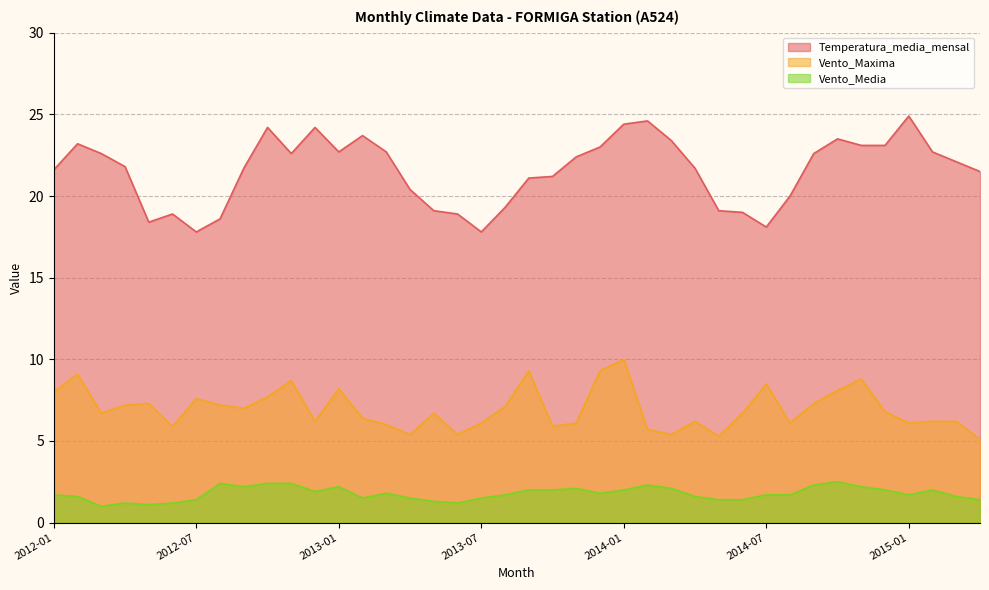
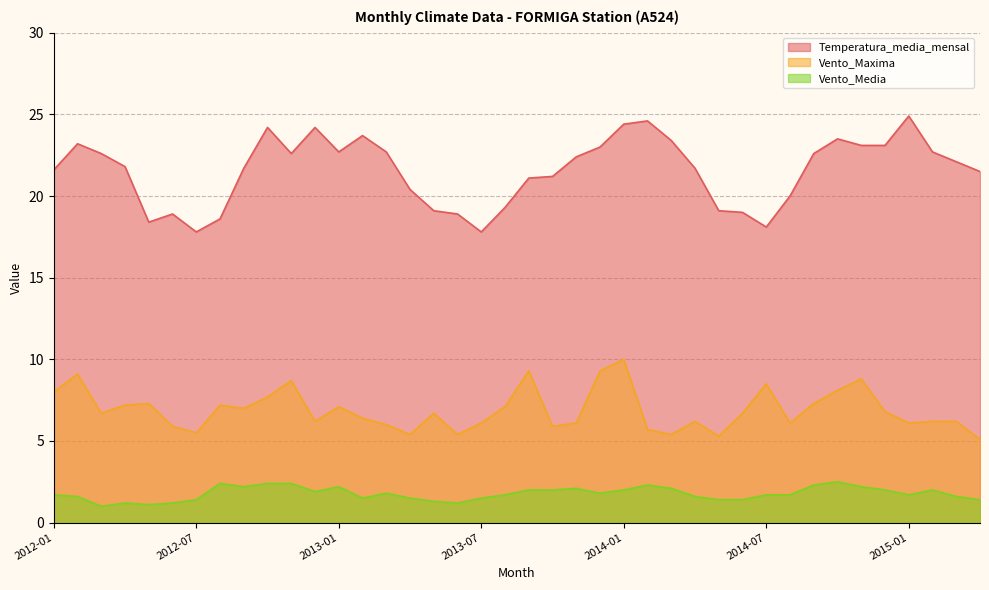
Vento_Maxima, 2012-07: 7.6 -> 5.5
Vento_Maxima, 2013-01: 8.2 -> 7.1
